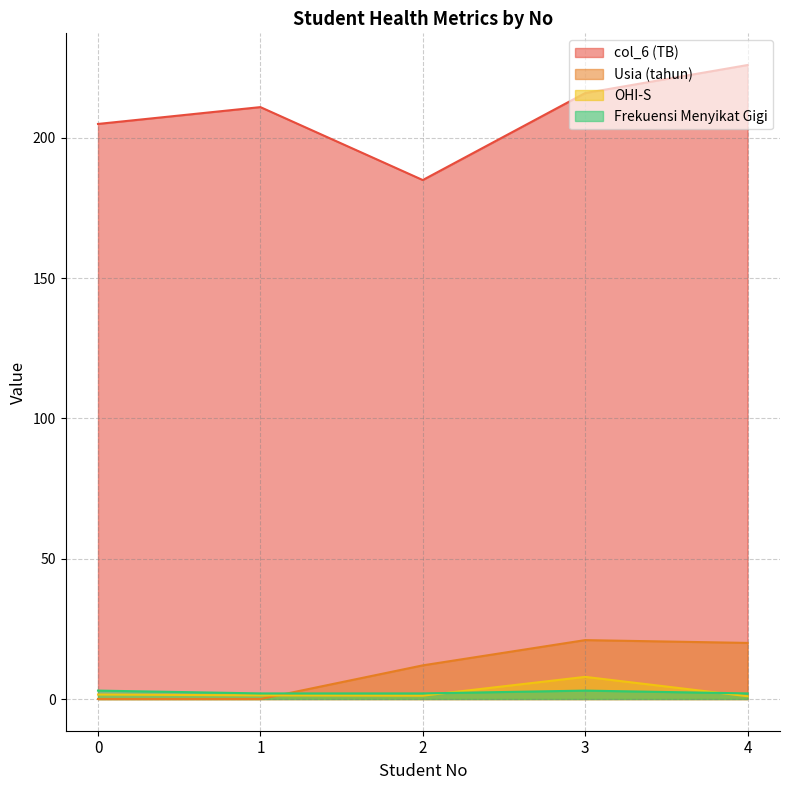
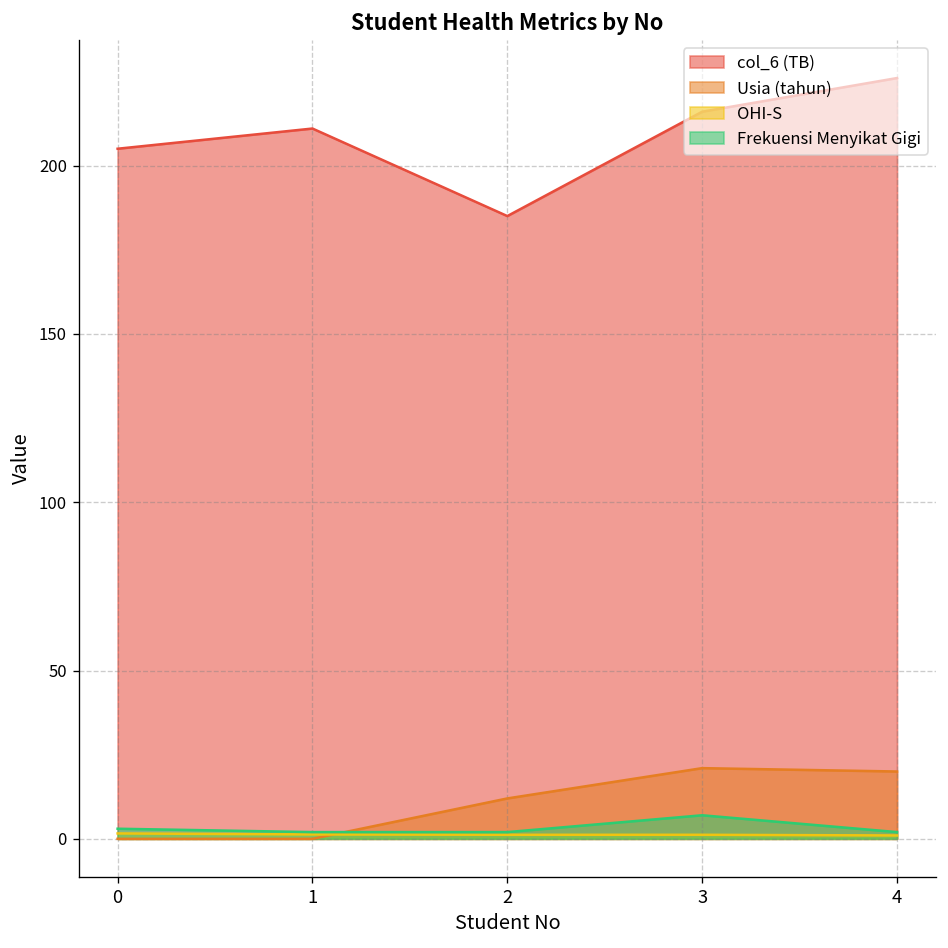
OHI-S, 3: 8 -> 1
Frekuensi Menyikat Gigi, 3: 3 -> 7
